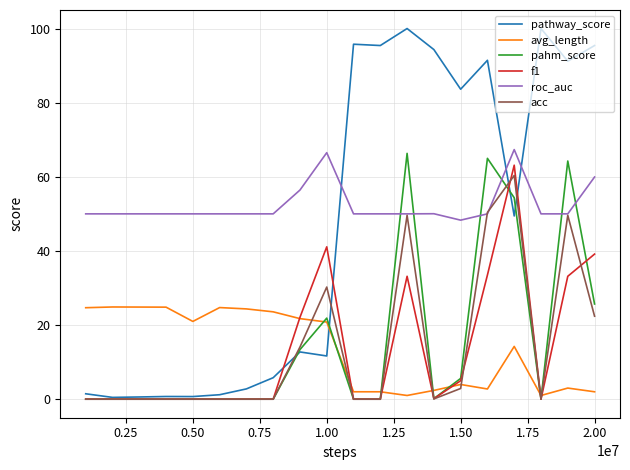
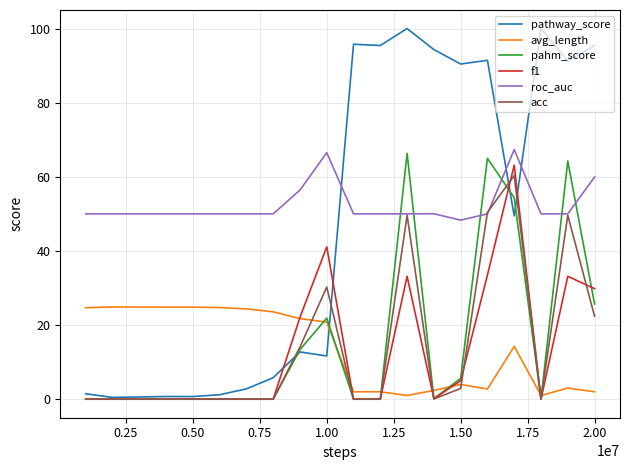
avg_length, 0.50: 21 -> 25
pathway_score, 1.50: 84 -> 90
f1, 2.00: 39 -> 30
